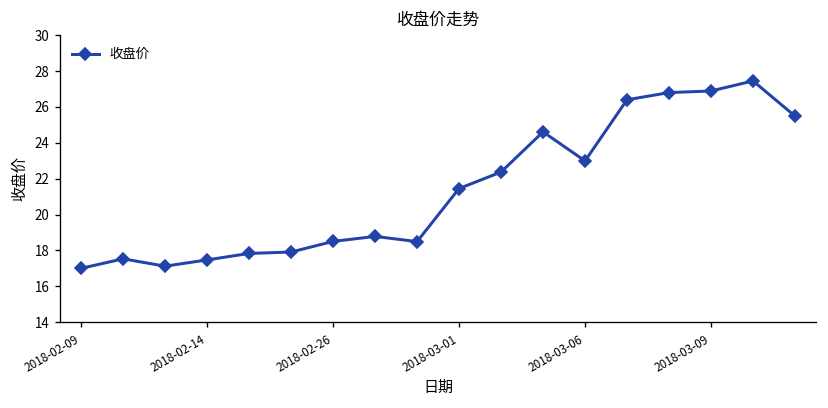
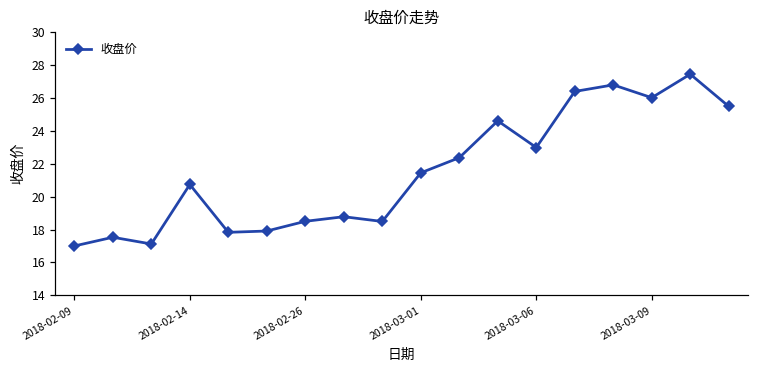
2018-02-14: 17.5 -> 20.7
2018-03-09: 26.9 -> 26.0
